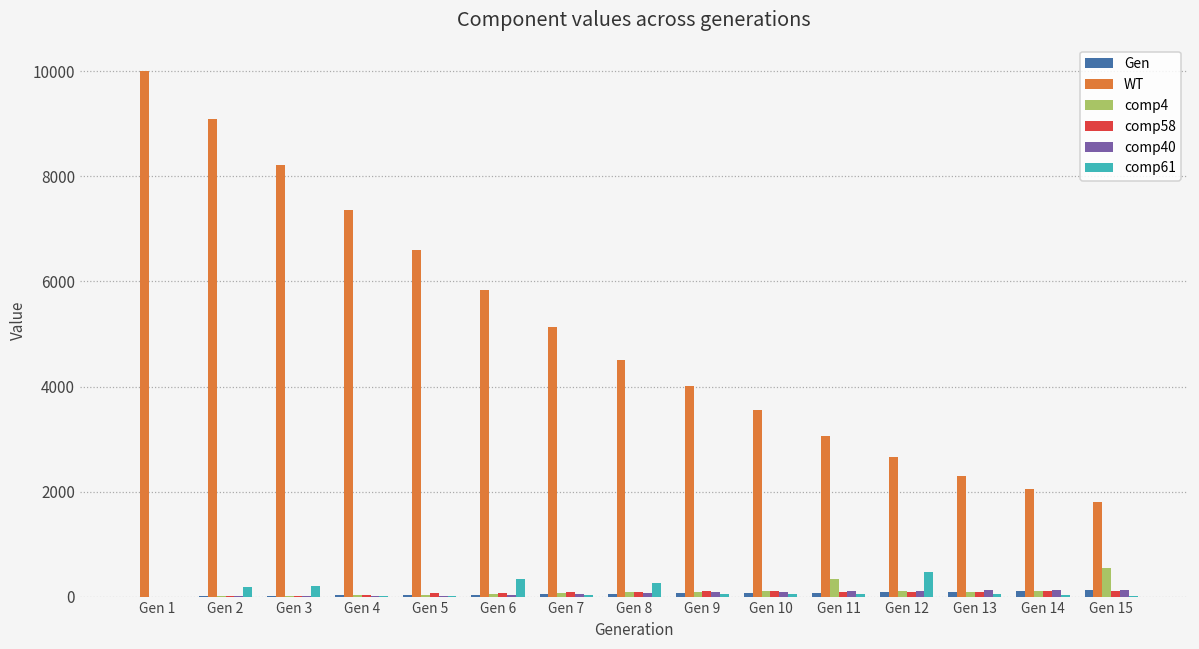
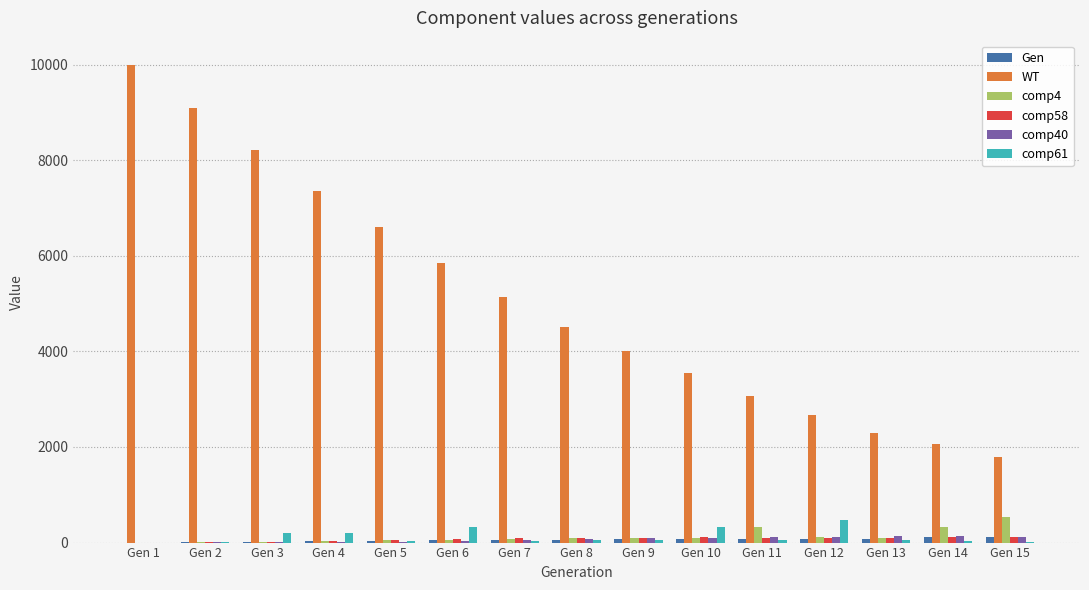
comp61, Gen 2: 200 -> 0
comp61, Gen 4: 0 -> 200
comp61, Gen 8: 300 -> 0
comp61, Gen 10: 100 -> 300
comp4, Gen 14: 100 -> 300
